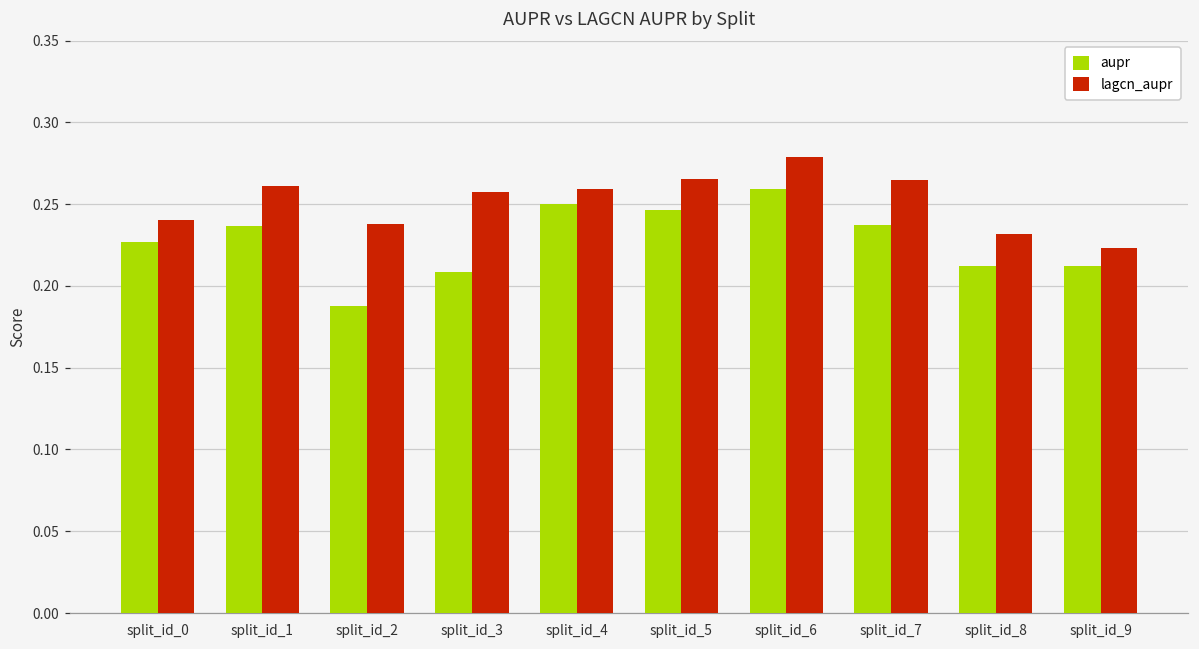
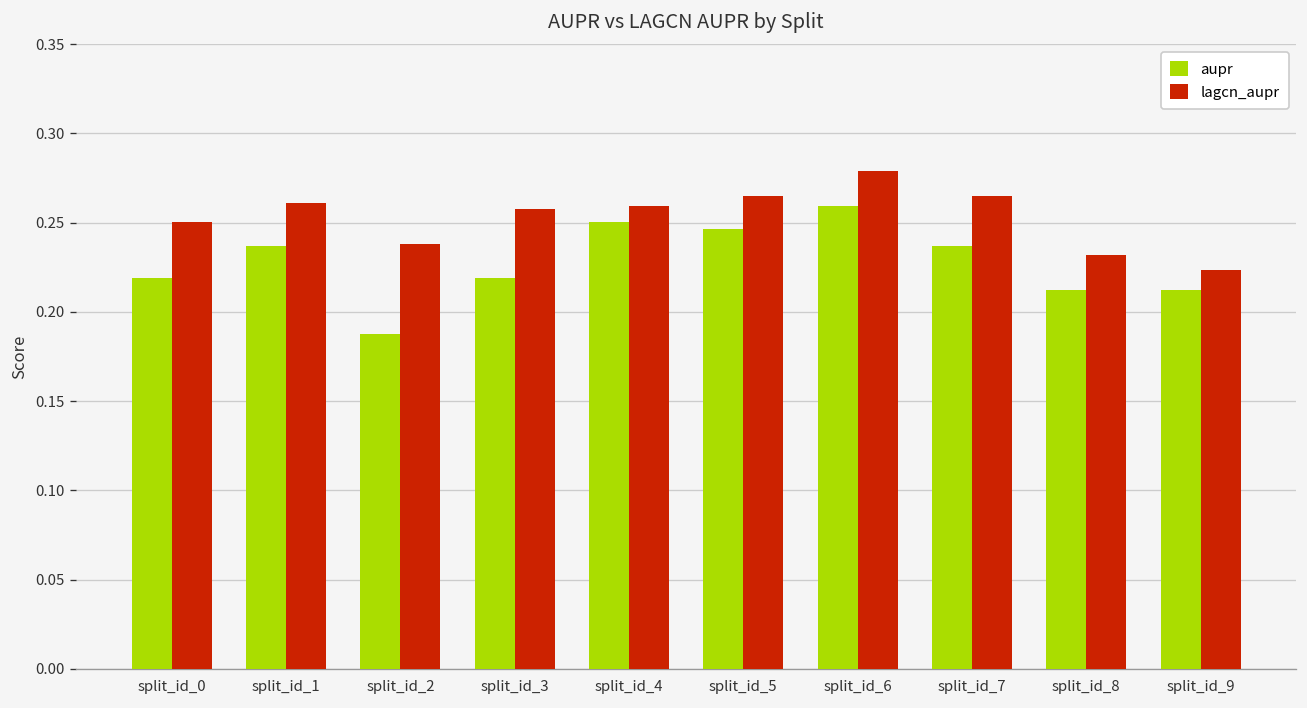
aupr, split_id_0: 0.227 -> 0.219
lagcn_aupr, split_id_0: 0.240 -> 0.251
aupr, split_id_3: 0.208 -> 0.219
